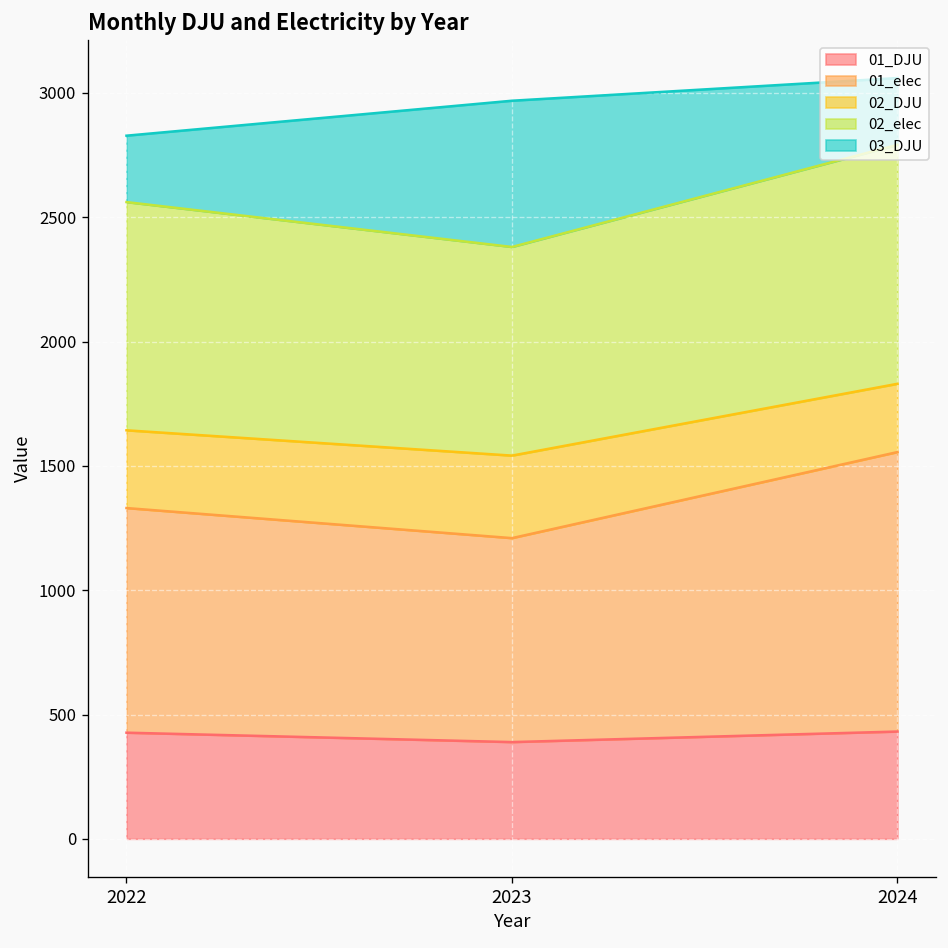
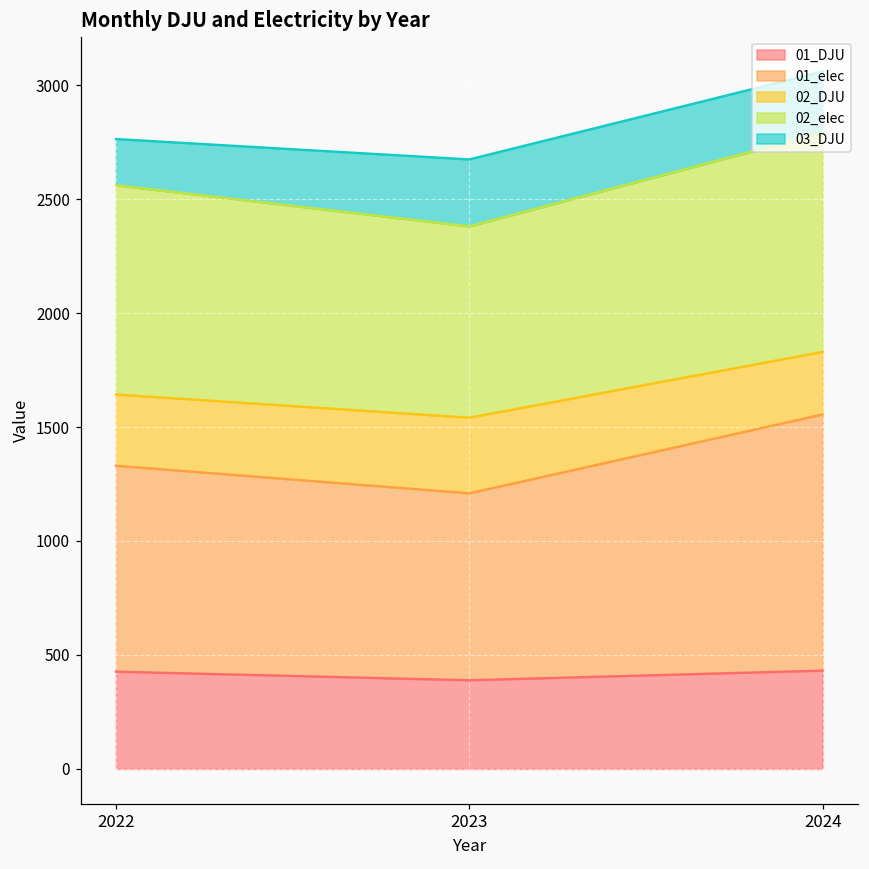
03_DJU, 2022: 270 -> 200
03_DJU, 2023: 590 -> 290
